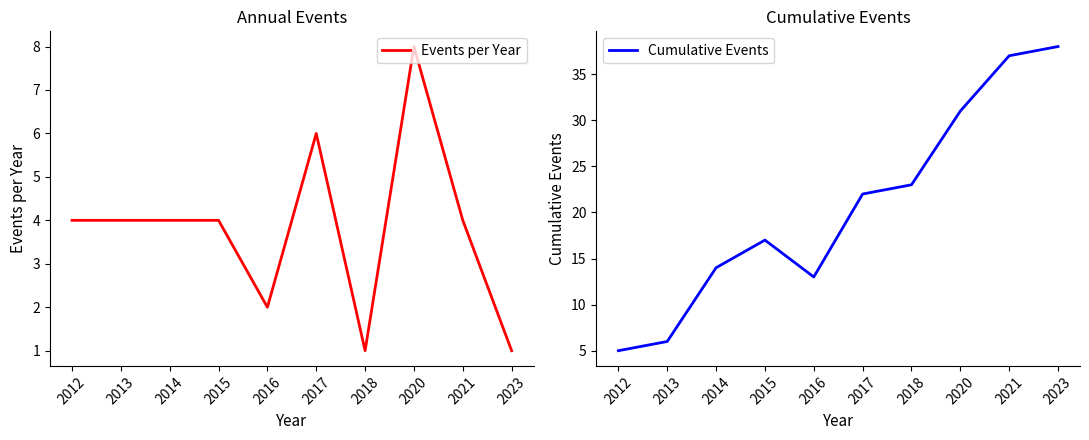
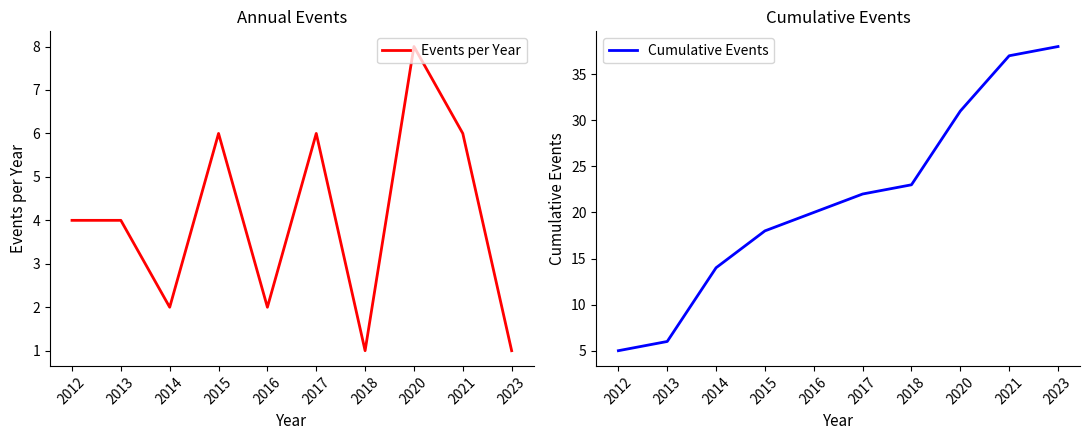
Annual Events, 2014: 4 -> 2
Annual Events, 2015: 4 -> 6
Annual Events, 2021: 4 -> 6
Cumulative Events, 2015: 17 -> 18
Cumulative Events, 2016: 13 -> 20
